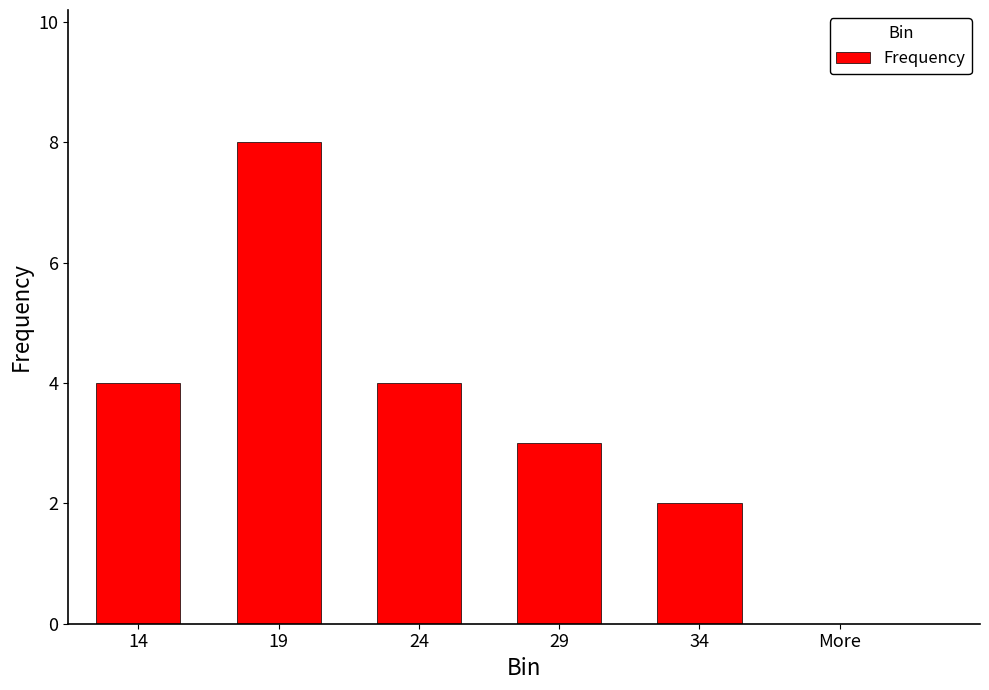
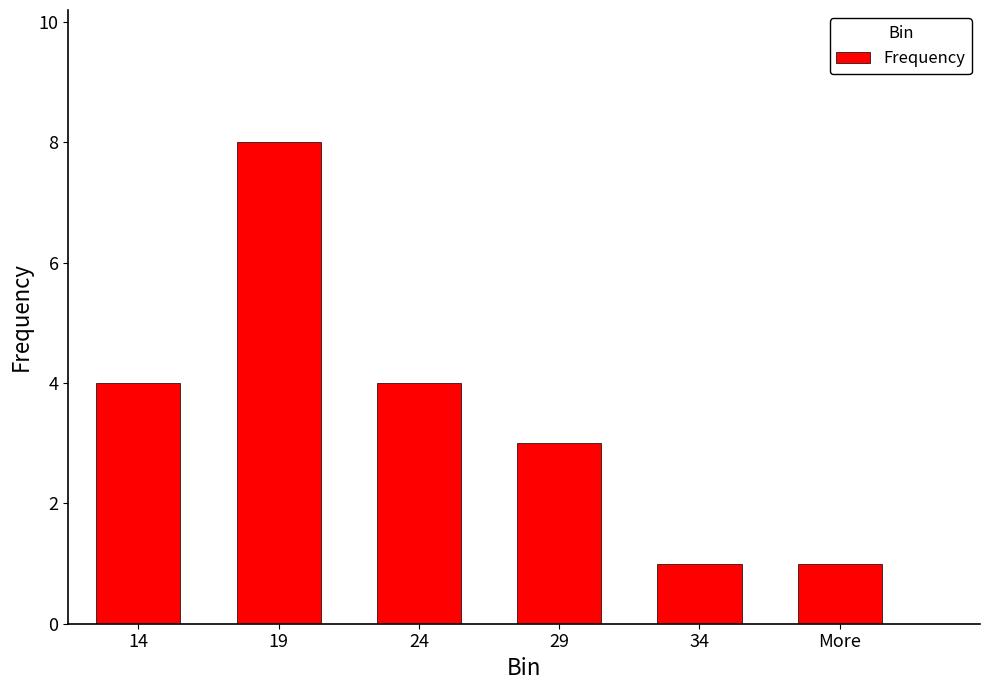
34: 2 -> 1
More: 0 -> 1
